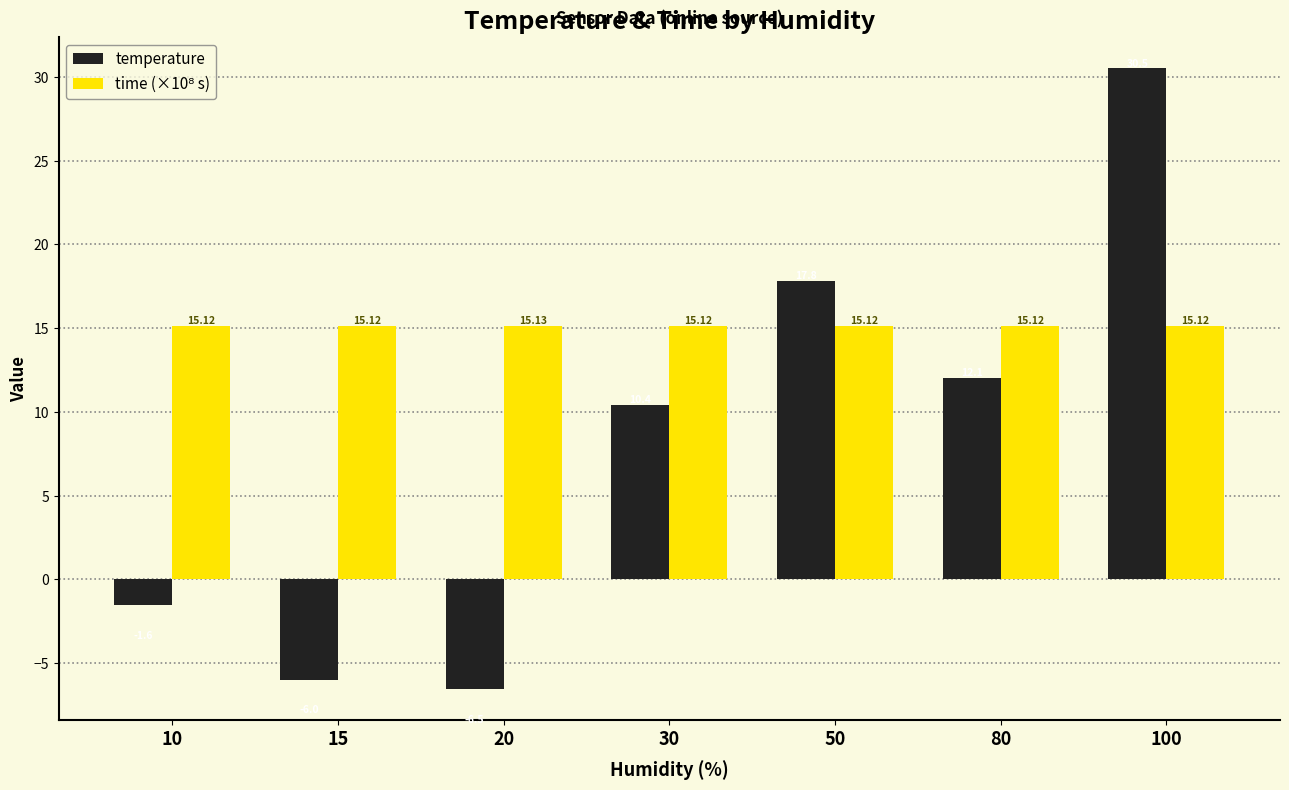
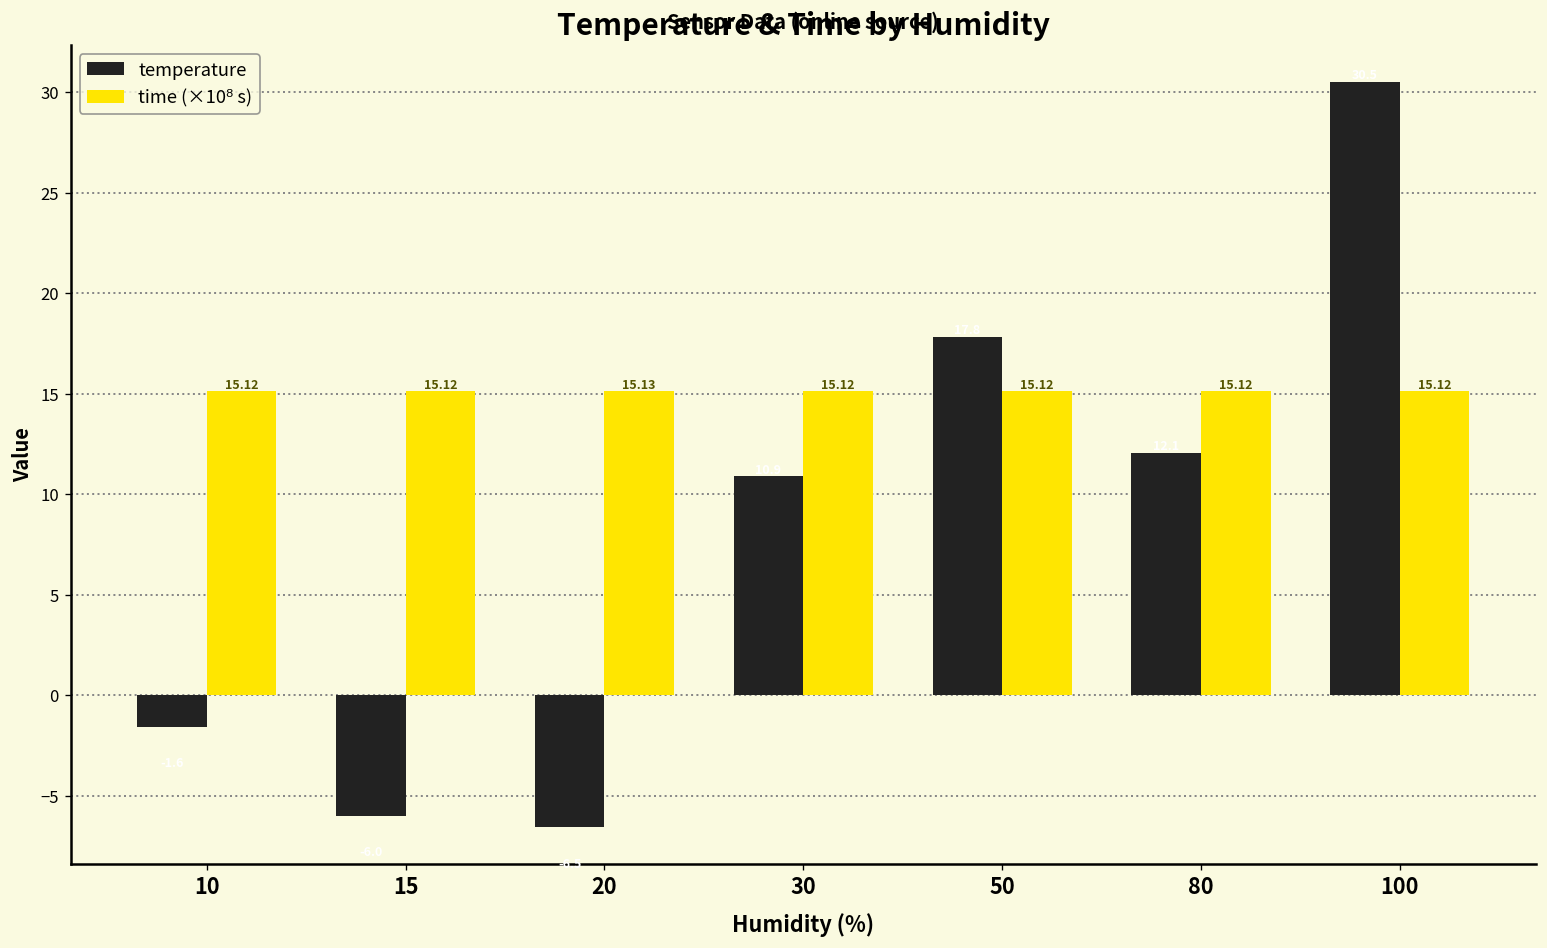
temperature, 30: 10.4 -> 10.9
